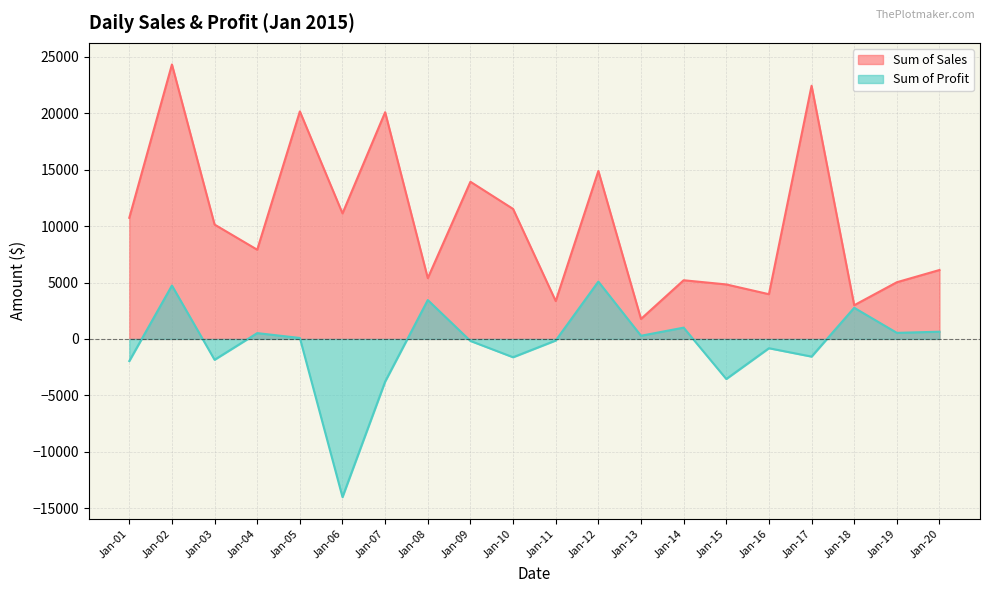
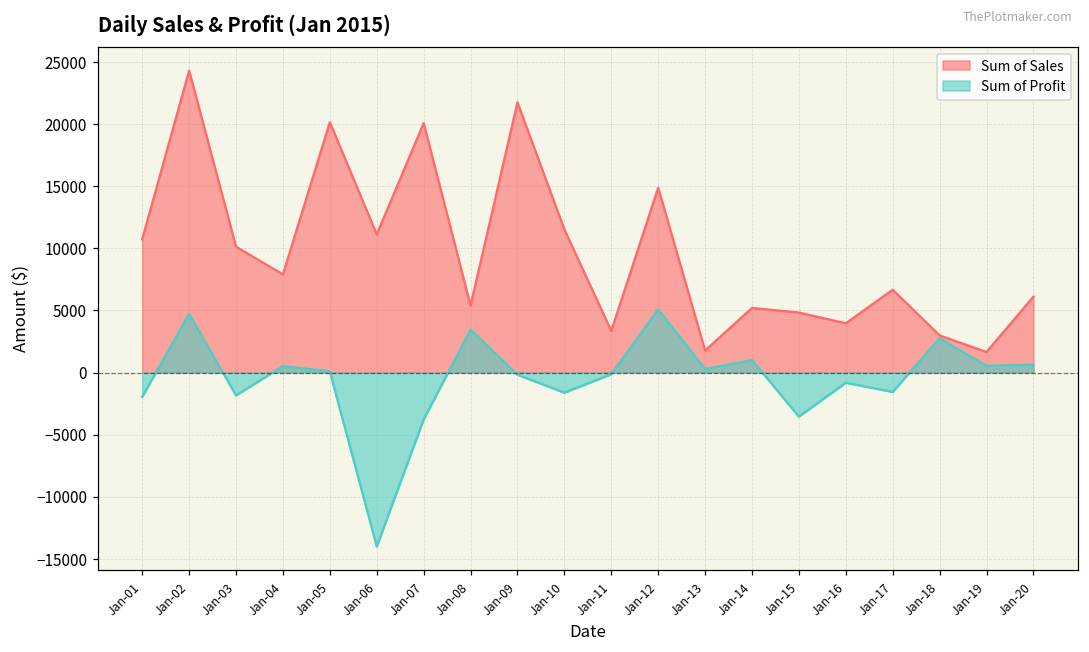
Sum of Sales, Jan-09: 13900 -> 21800
Sum of Sales, Jan-17: 22400 -> 6700
Sum of Sales, Jan-19: 5000 -> 1700
